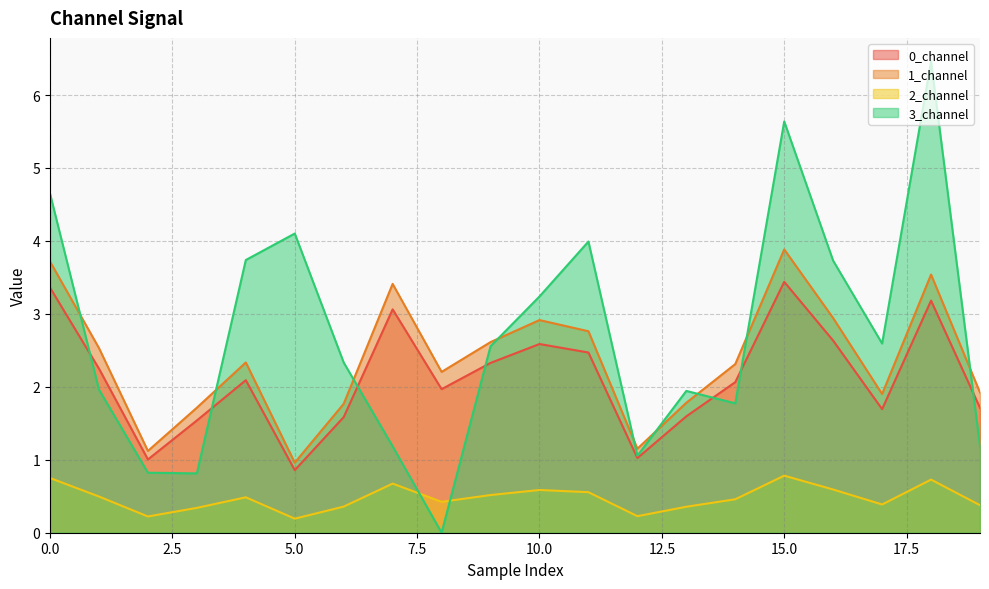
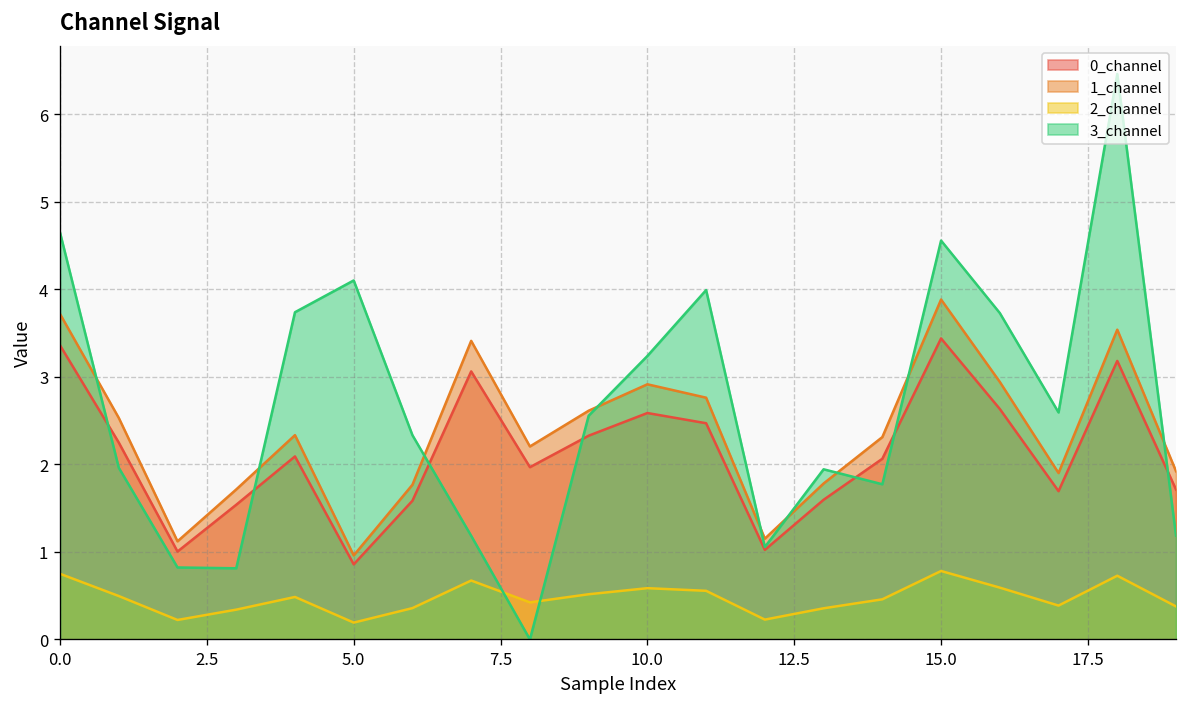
3_channel, 15.0: 5.6 -> 4.6
